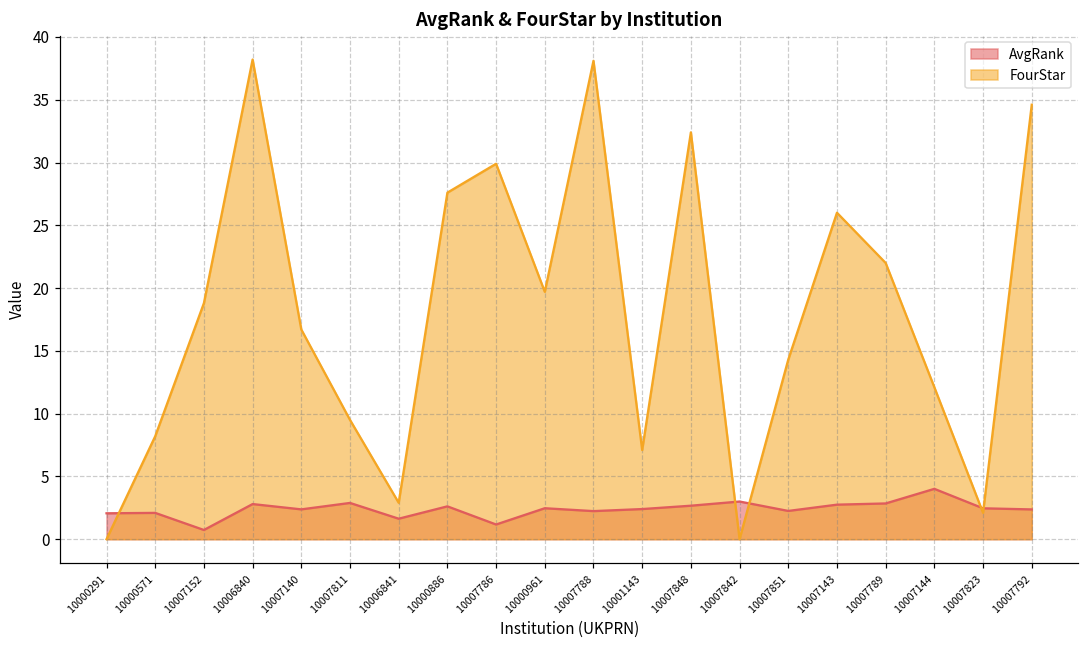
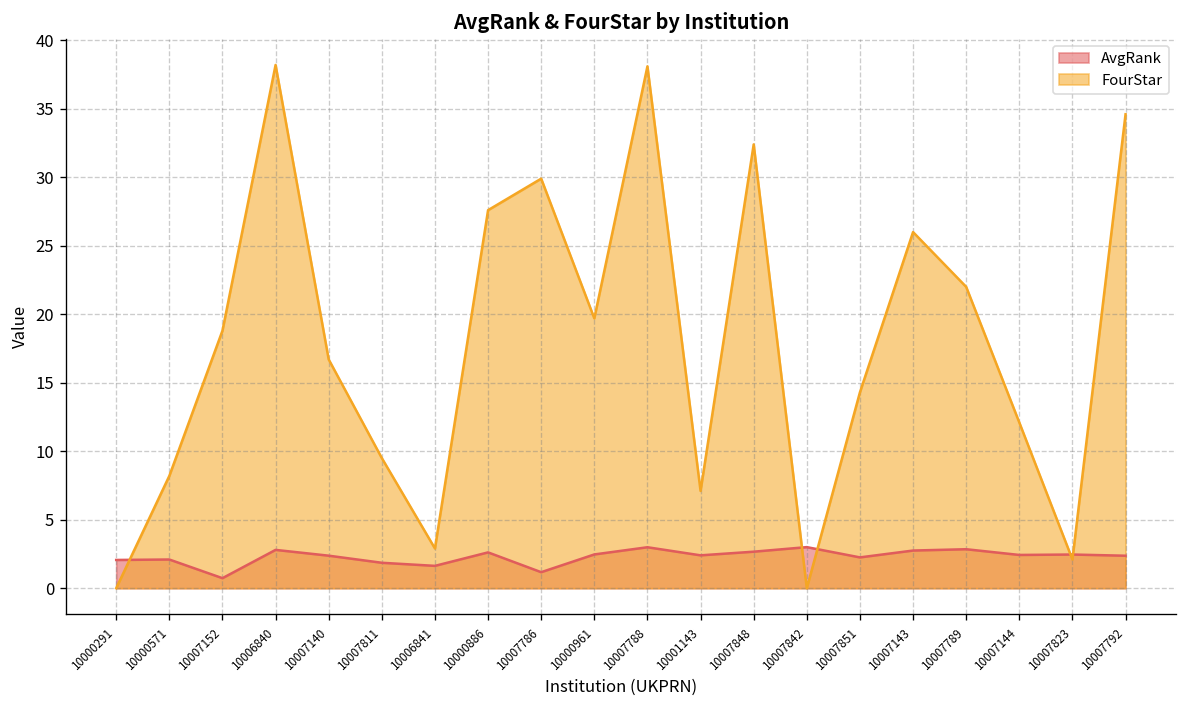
AvgRank, 10007811: 2.9 -> 1.9
AvgRank, 10007788: 2.2 -> 3.0
AvgRank, 10007144: 4.0 -> 2.4
